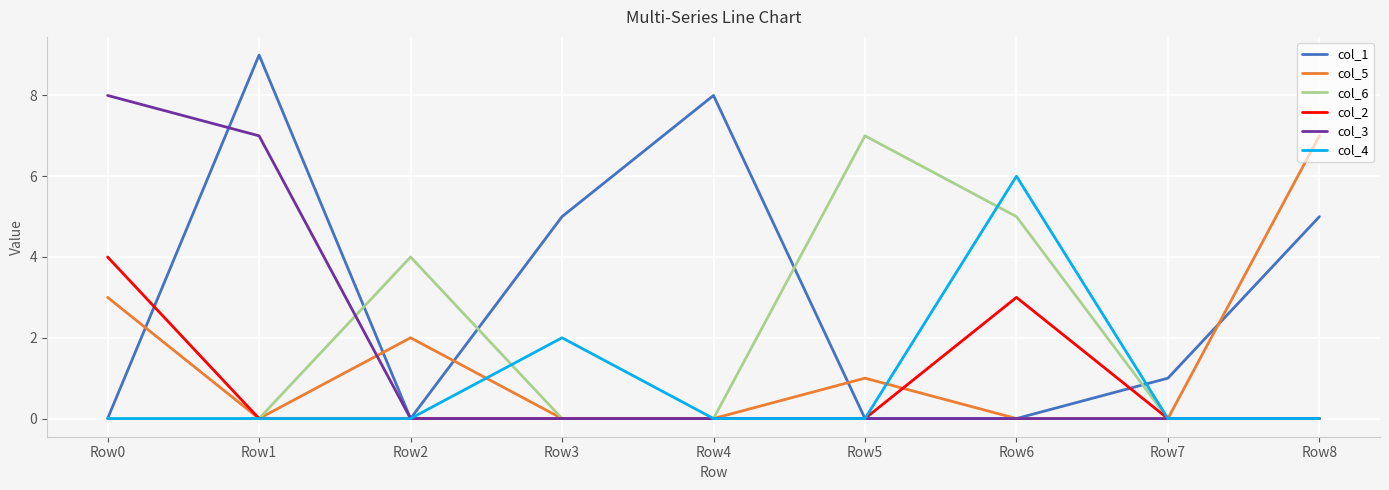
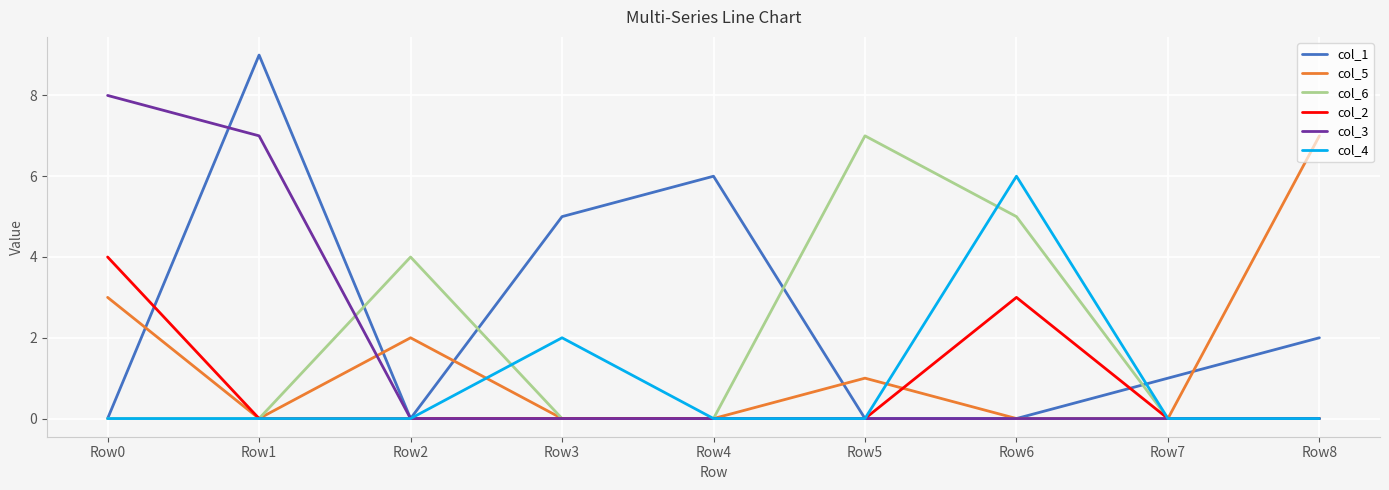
col_1, Row4: 8 -> 6
col_1, Row8: 5 -> 2
